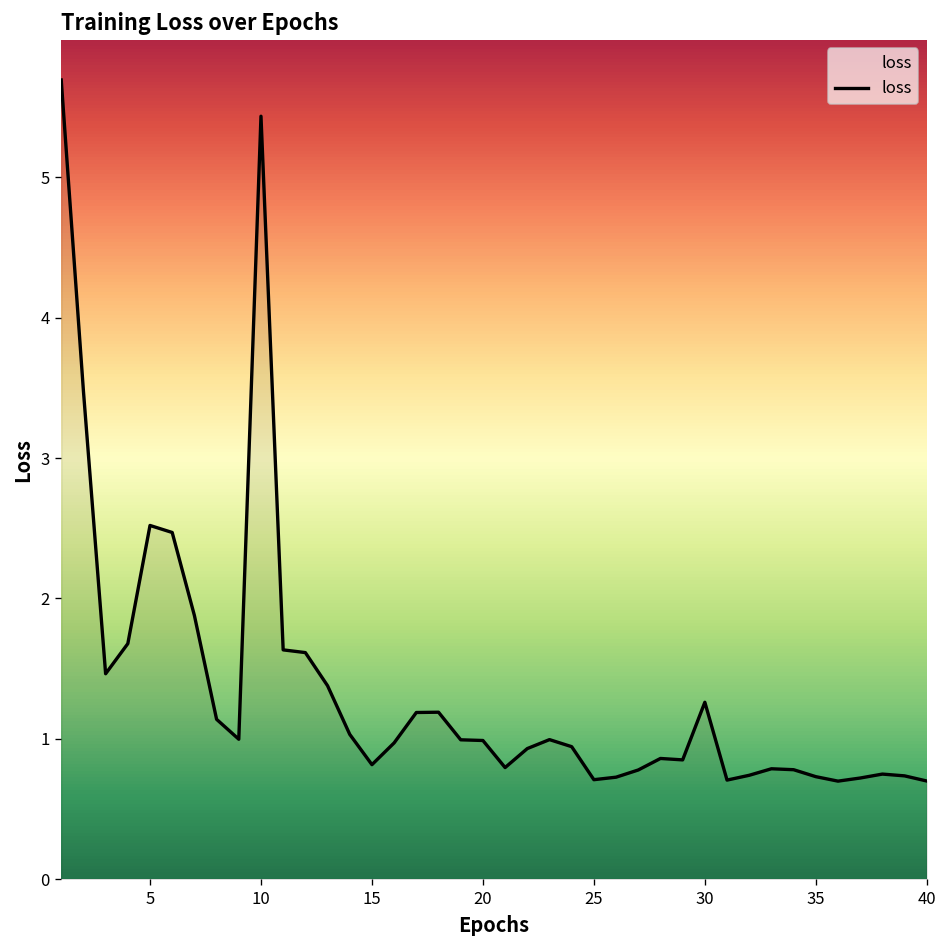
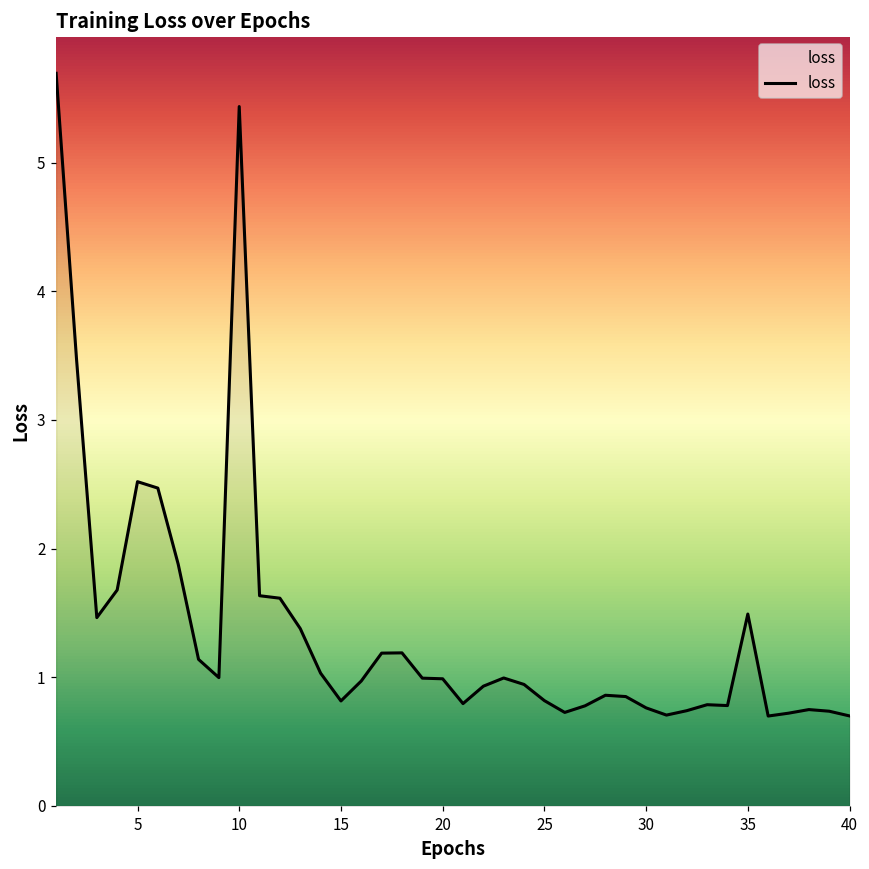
25: 0.71 -> 0.82
30: 1.26 -> 0.76
35: 0.73 -> 1.49
